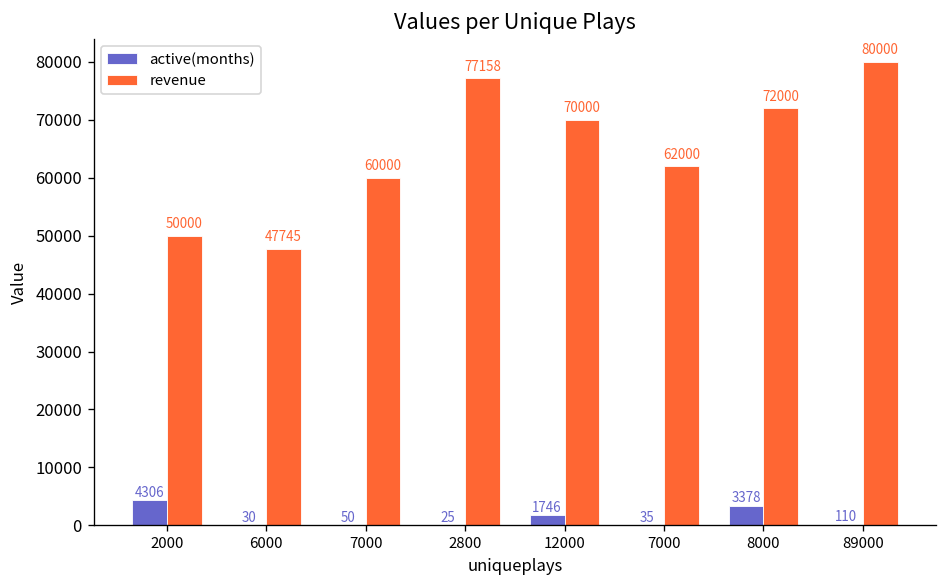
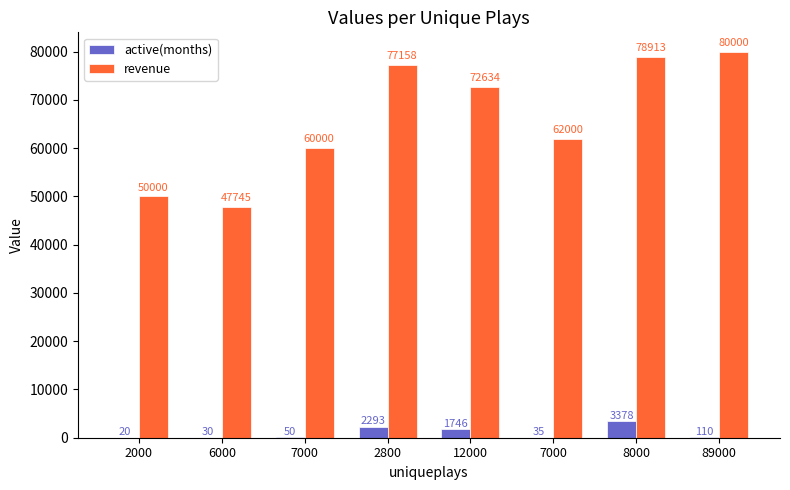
active(months), 2000: 4306 -> 20
active(months), 2800: 25 -> 2293
revenue, 12000: 70000 -> 72634
revenue, 8000: 72000 -> 78913
